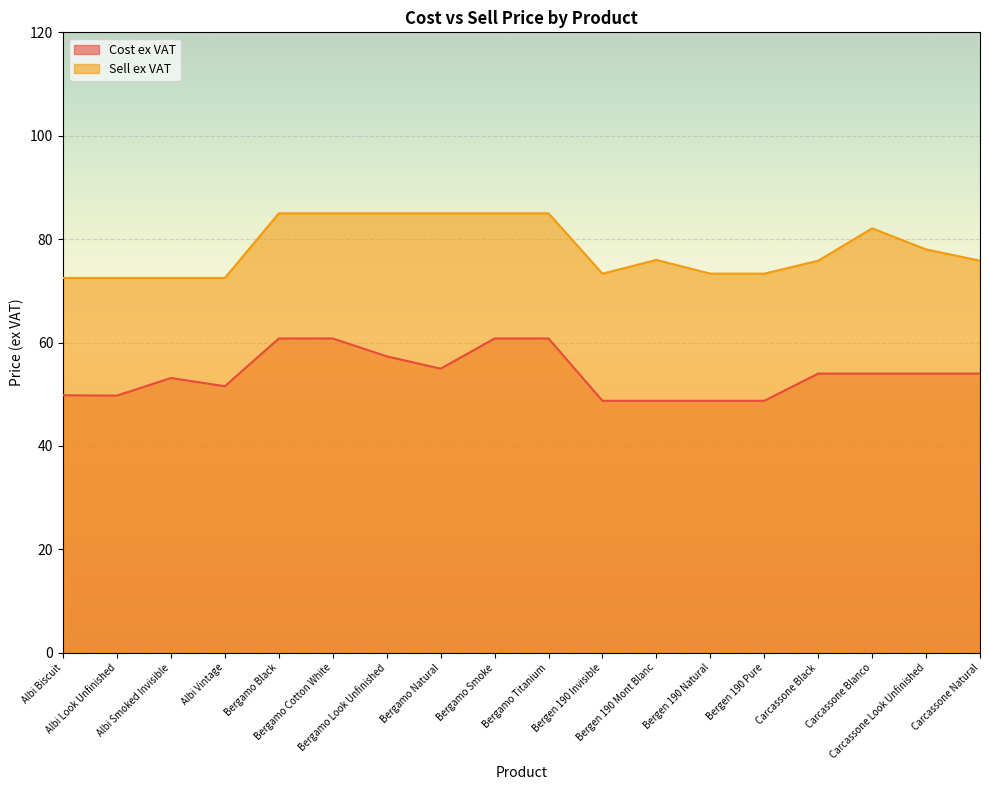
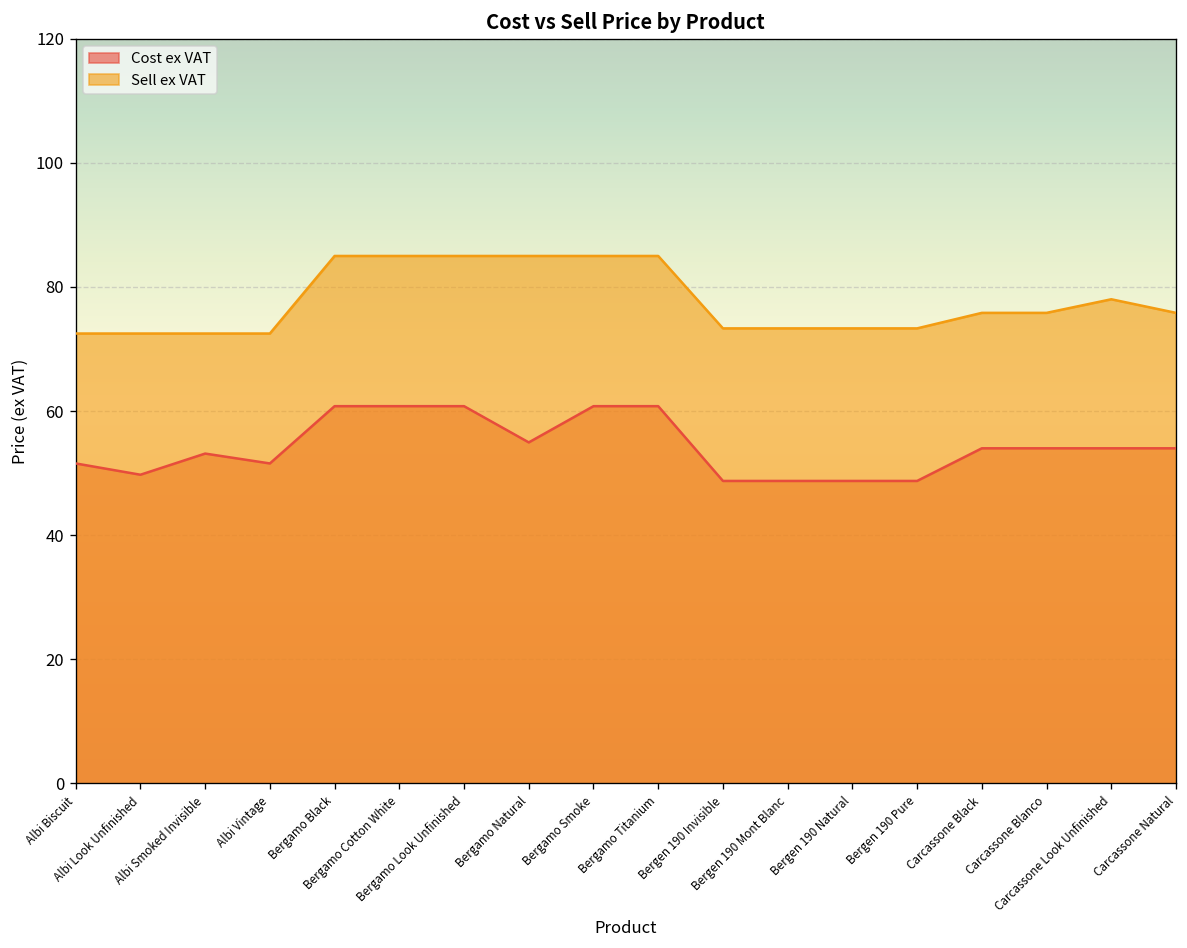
Cost ex VAT, Albi Biscuit: 50 -> 52
Cost ex VAT, Bergamo Look Unfinished: 57 -> 61
Sell ex VAT, Bergen 190 Mont Blanc: 76 -> 73
Sell ex VAT, Carcassone Blanco: 82 -> 76
